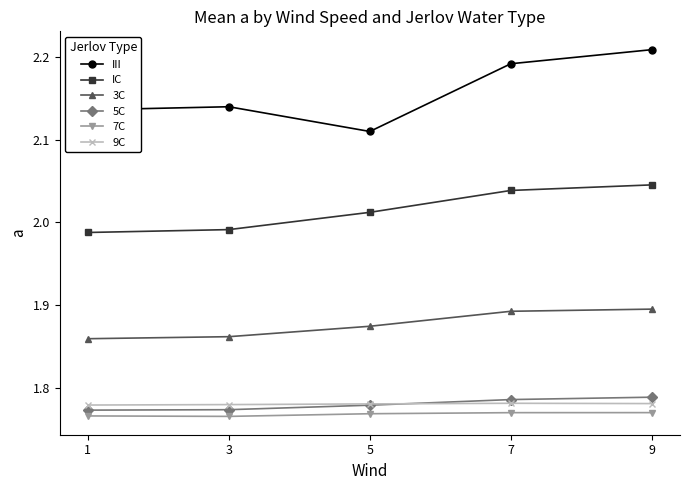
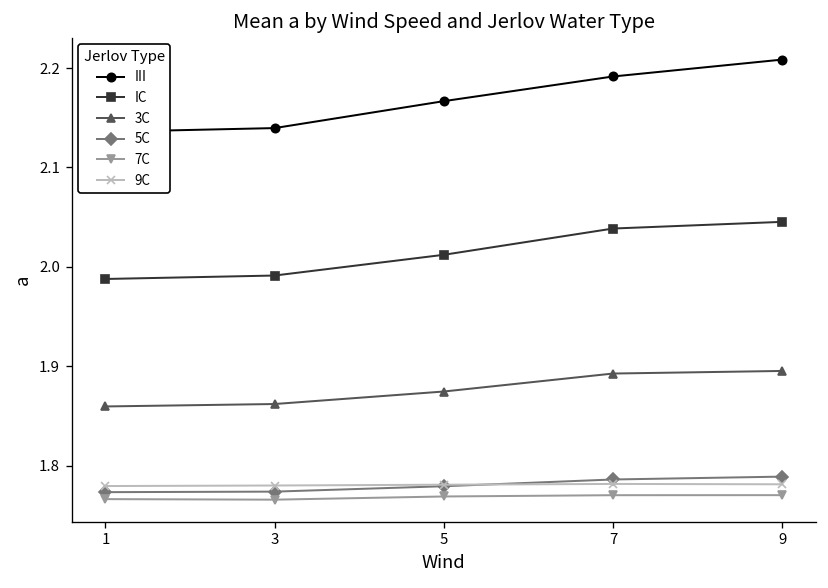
III, 5: 2.11 -> 2.17
